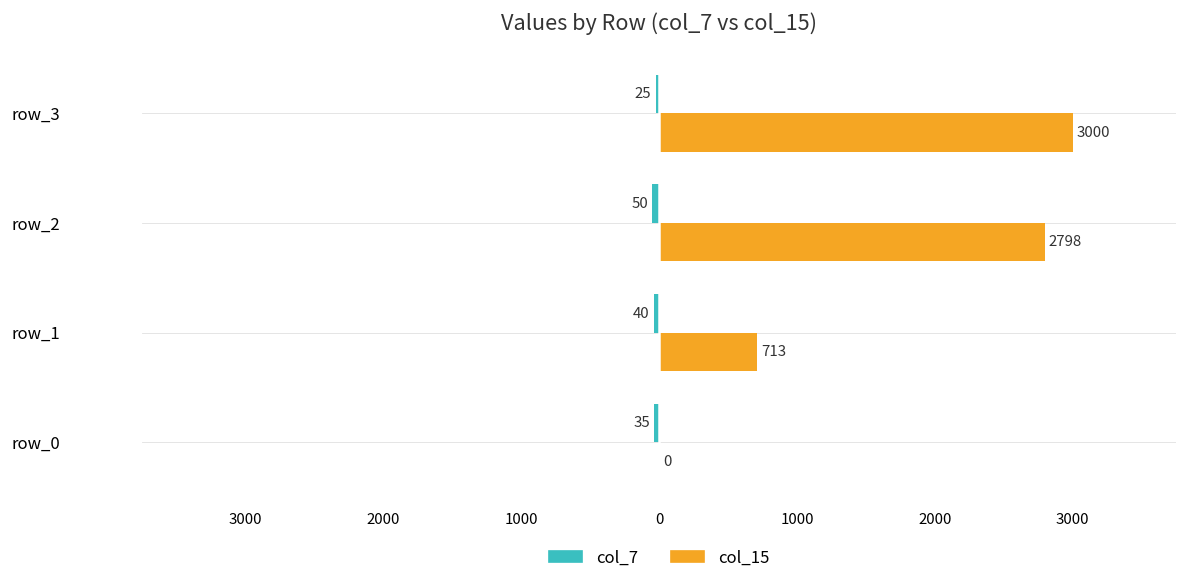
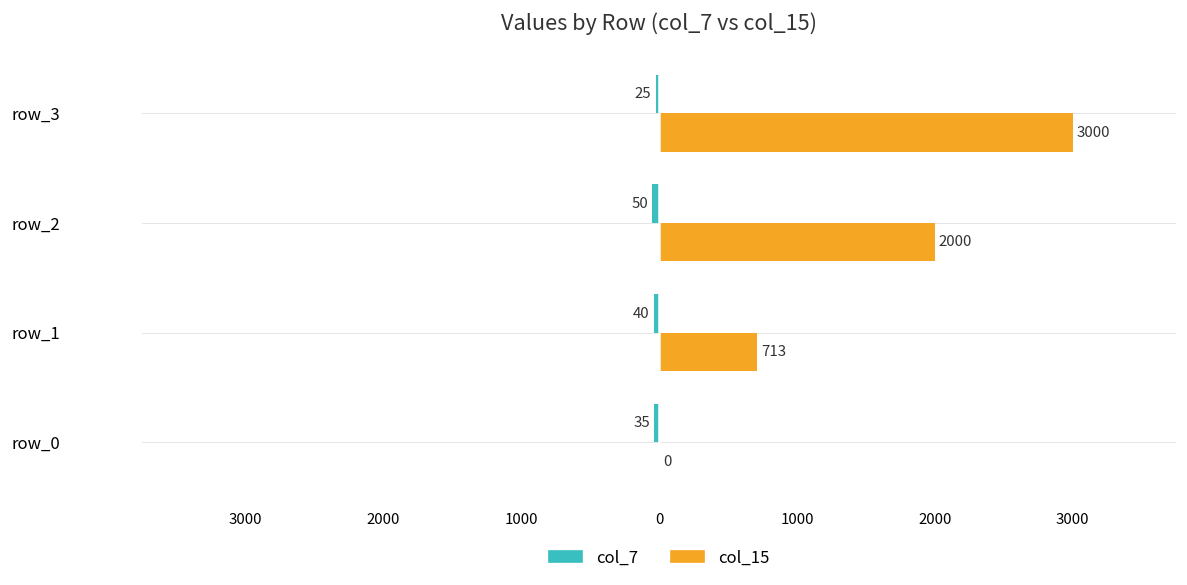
col_15, row_2: 2798 -> 2000
